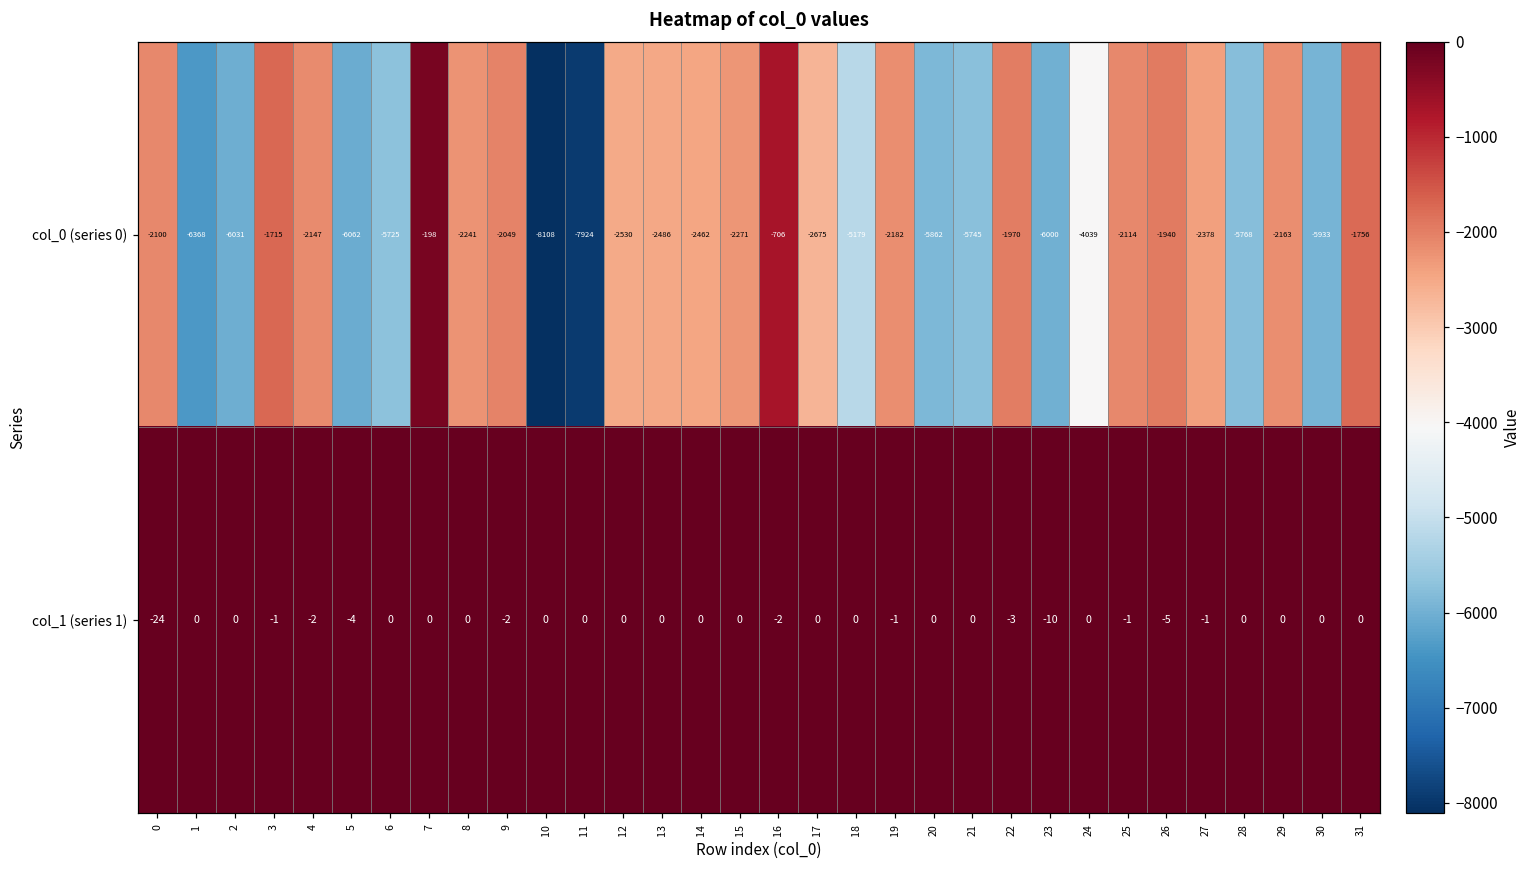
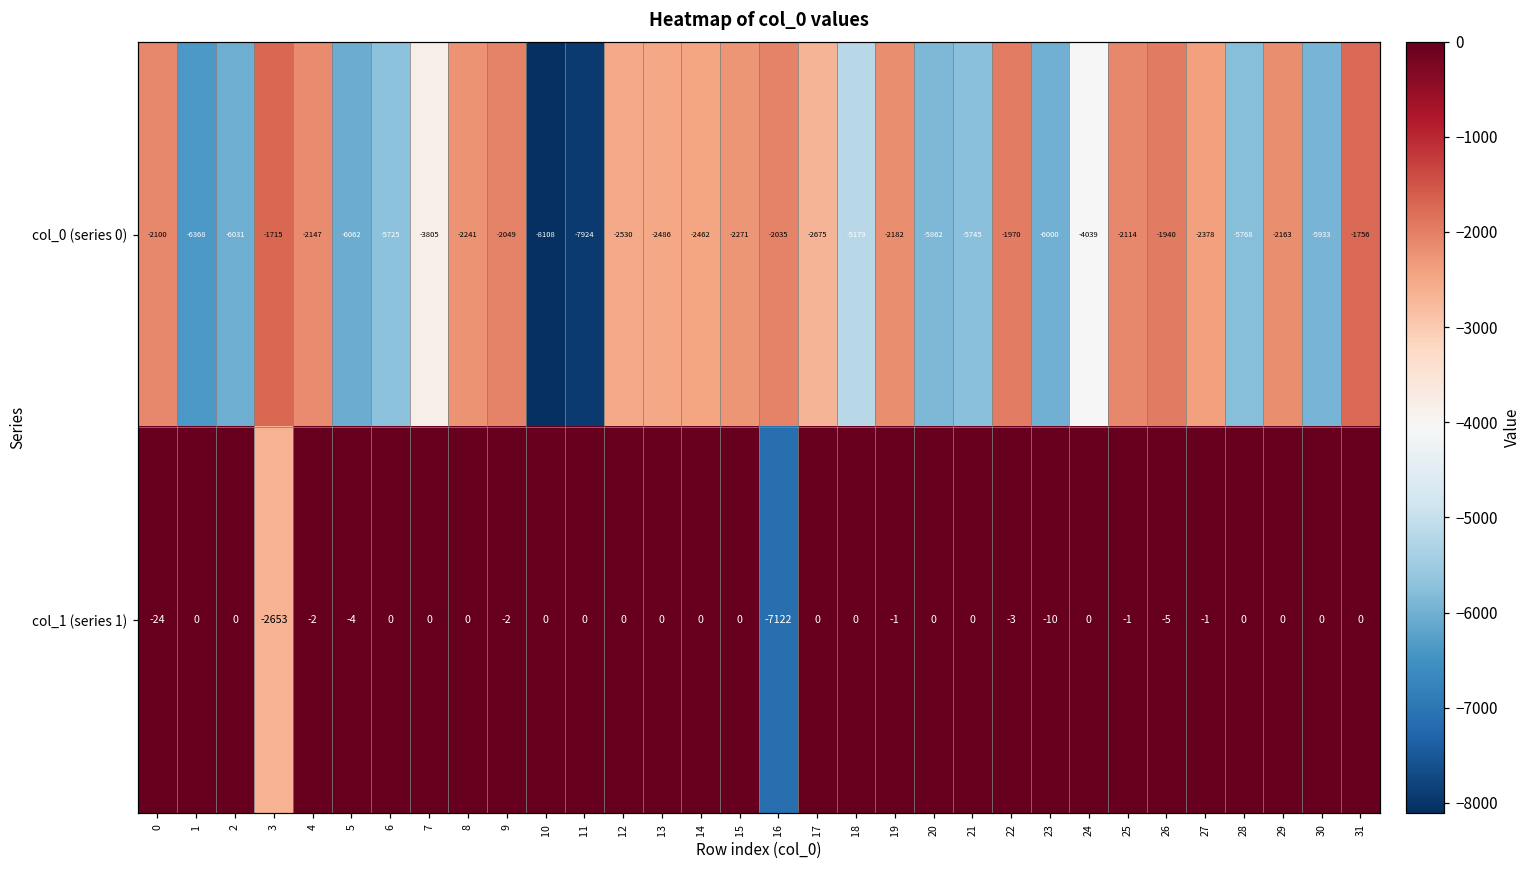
col_0 (series 0), 7: -198 -> -3805
col_0 (series 0), 16: -706 -> -2035
col_1 (series 1), 3: -1 -> -2653
col_1 (series 1), 16: -2 -> -7122
